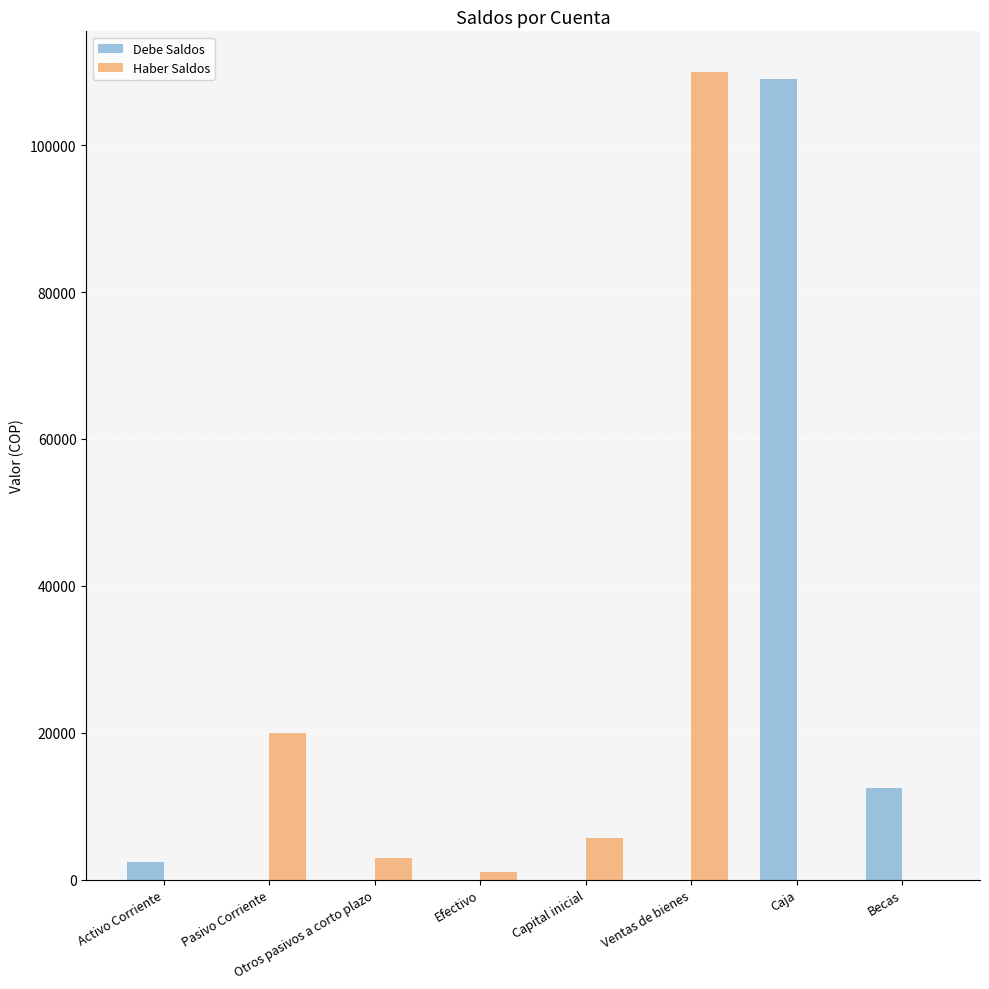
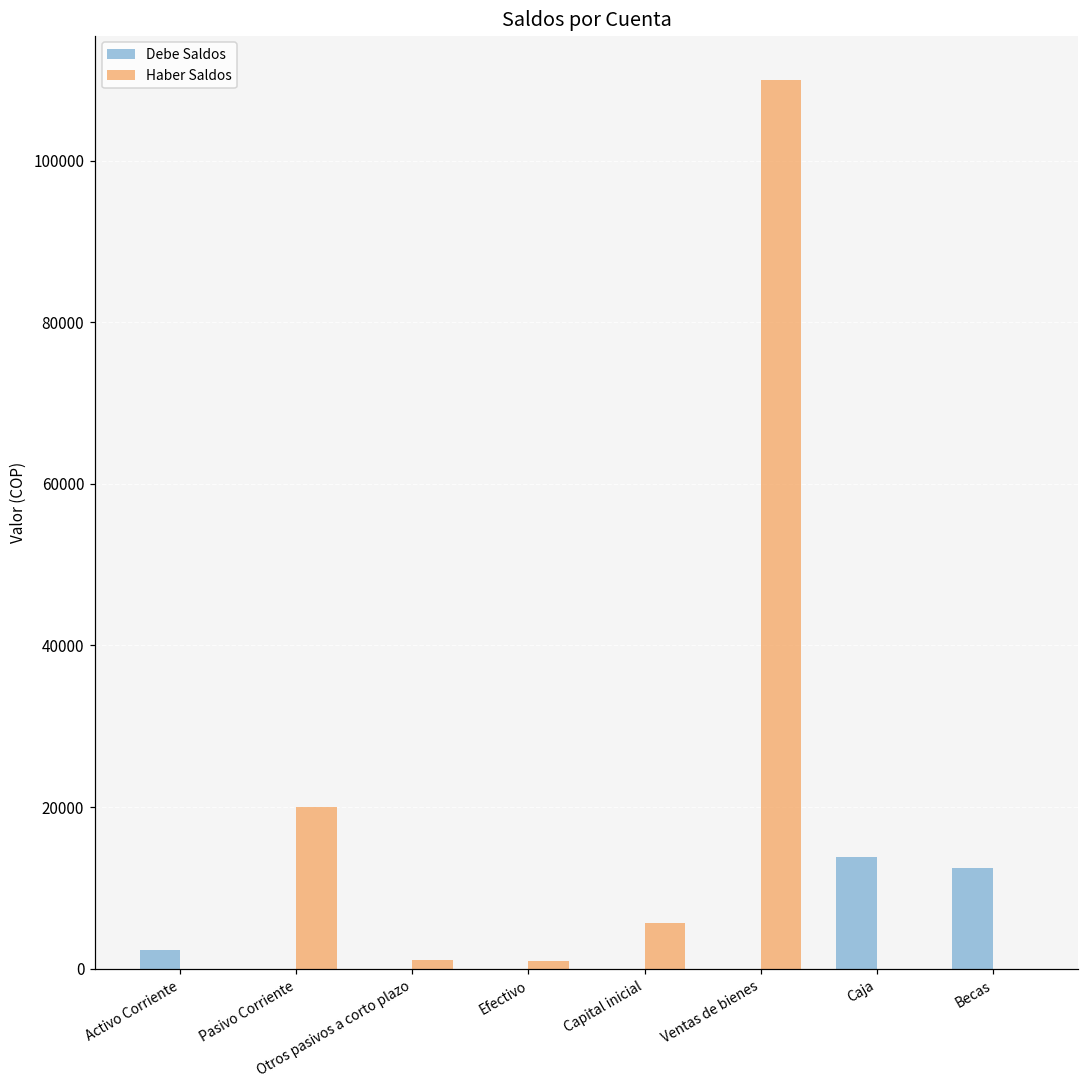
Haber Saldos, Otros pasivos a corto plazo: 3000 -> 1000
Debe Saldos, Caja: 109000 -> 14000
